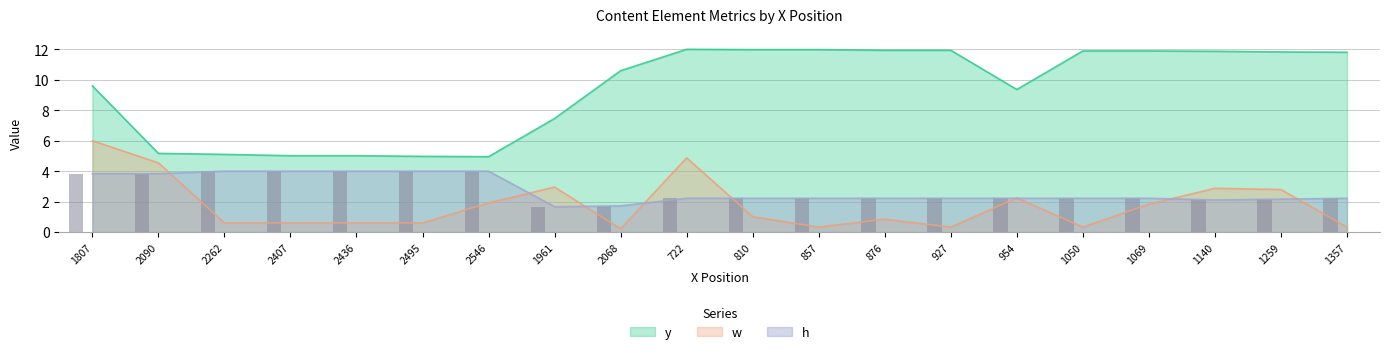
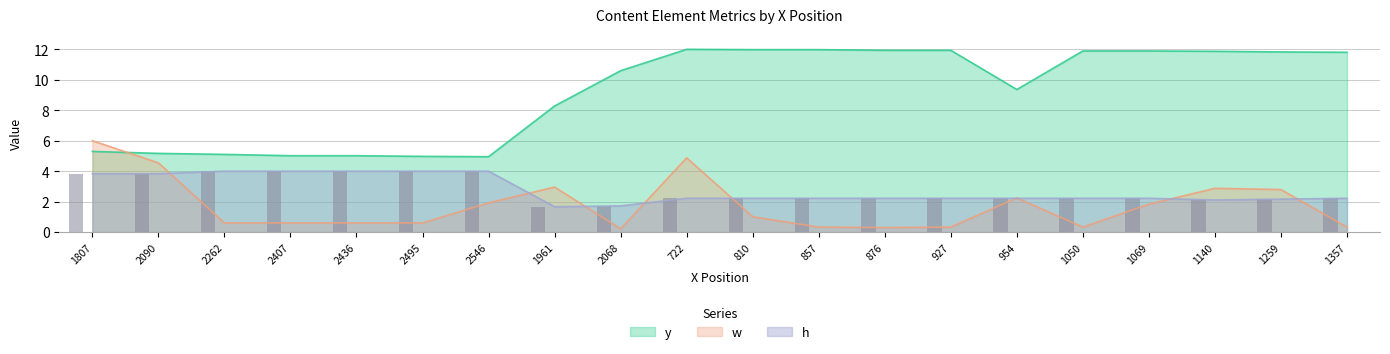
y, 1807: 9.6 -> 5.3
y, 1961: 7.5 -> 8.3
w, 876: 0.8 -> 0.3
